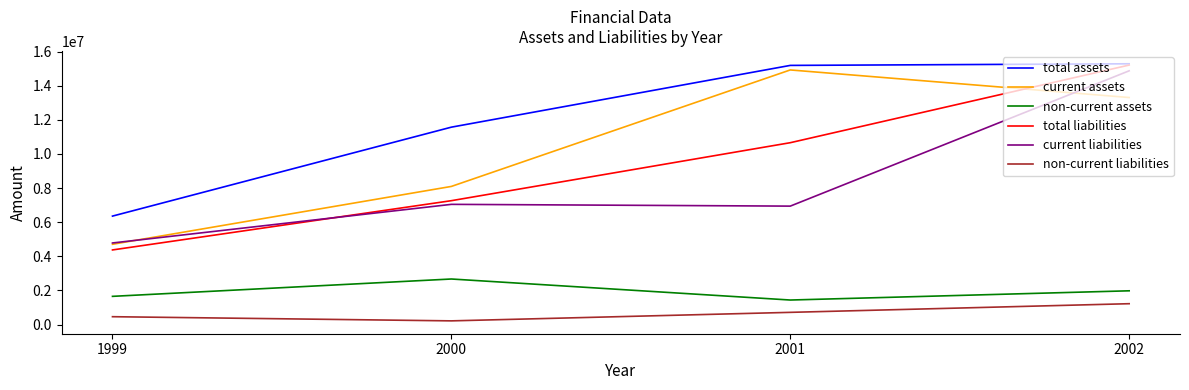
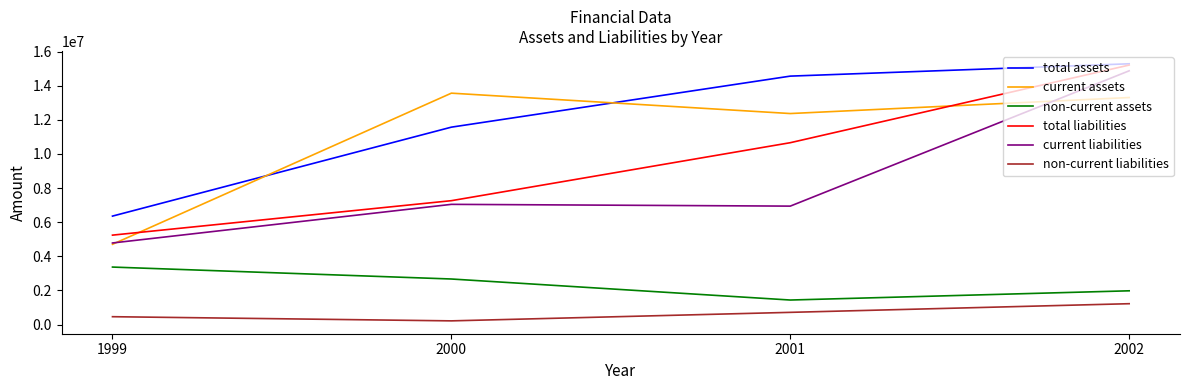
non-current assets, 1999: 1700000 -> 3400000
total liabilities, 1999: 4400000 -> 5200000
current assets, 2000: 8100000 -> 13600000
total assets, 2001: 15200000 -> 14600000
current assets, 2001: 14900000 -> 12400000
